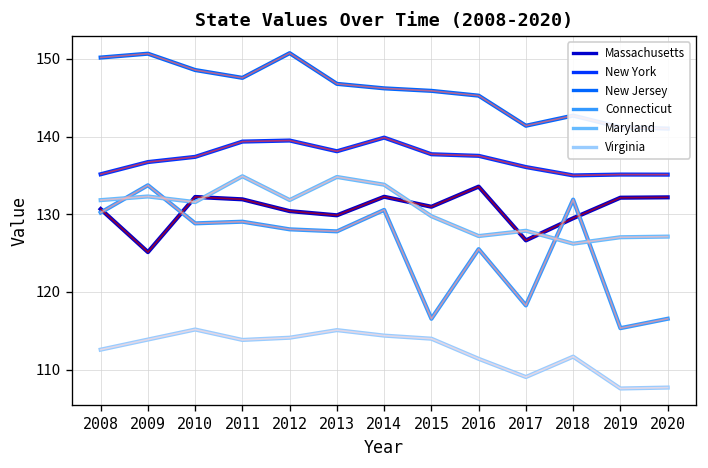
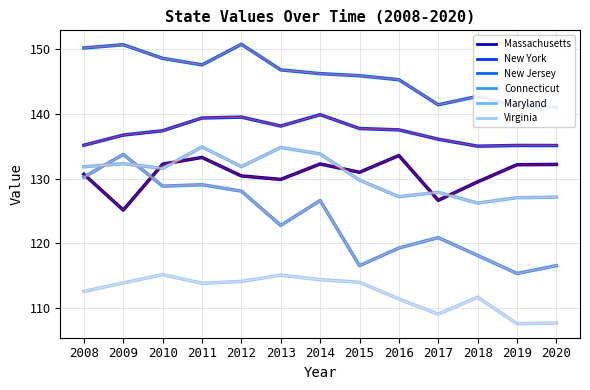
Massachusetts, 2011: 132 -> 133
Connecticut, 2013: 128 -> 123
Connecticut, 2014: 131 -> 127
Connecticut, 2016: 126 -> 119
Connecticut, 2017: 118 -> 121
Connecticut, 2018: 132 -> 118
